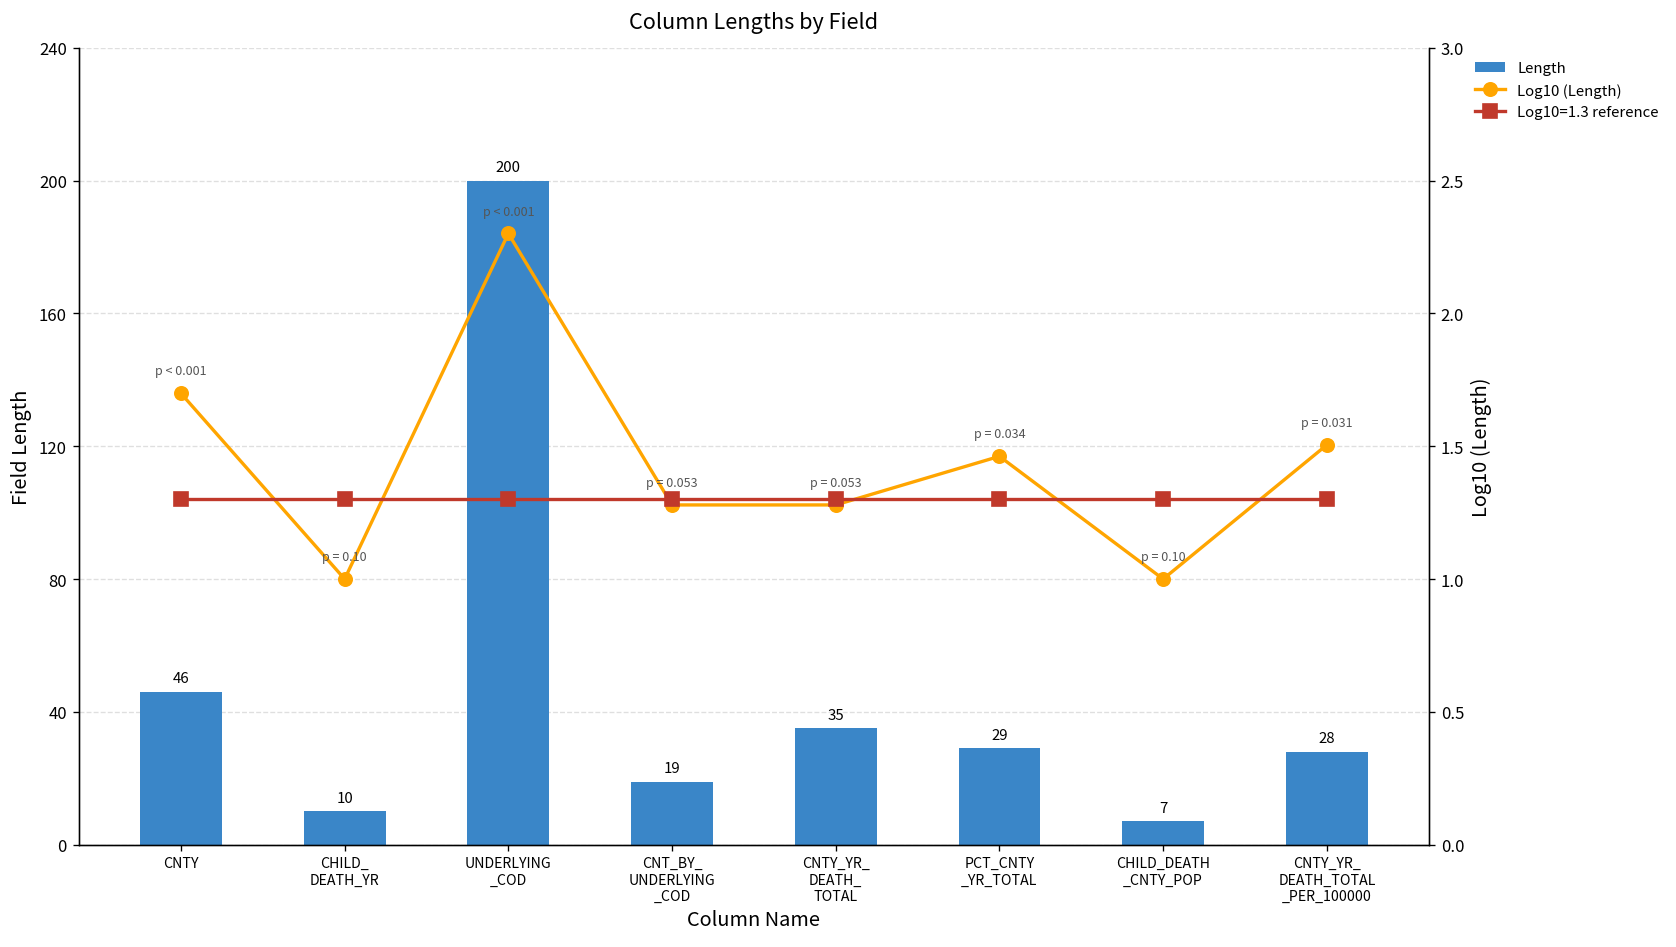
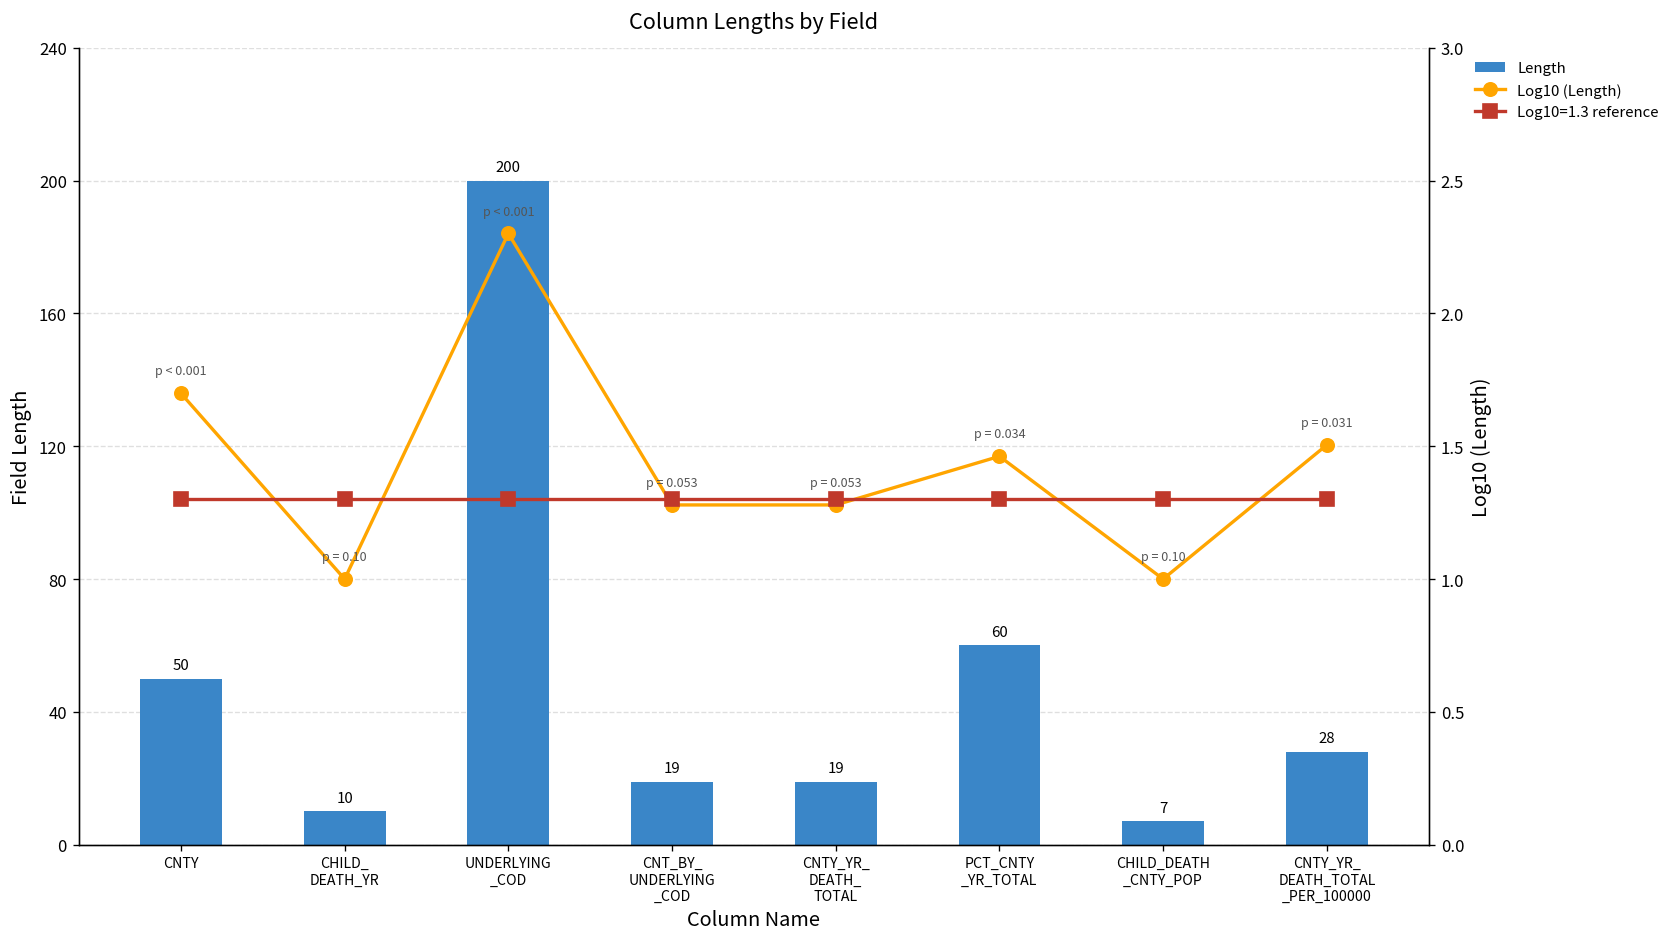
Length, CNTY: 46 -> 50
Length, CNTY_YR_ DEATH_ TOTAL: 35 -> 19
Length, PCT_CNTY _YR_TOTAL: 29 -> 60
